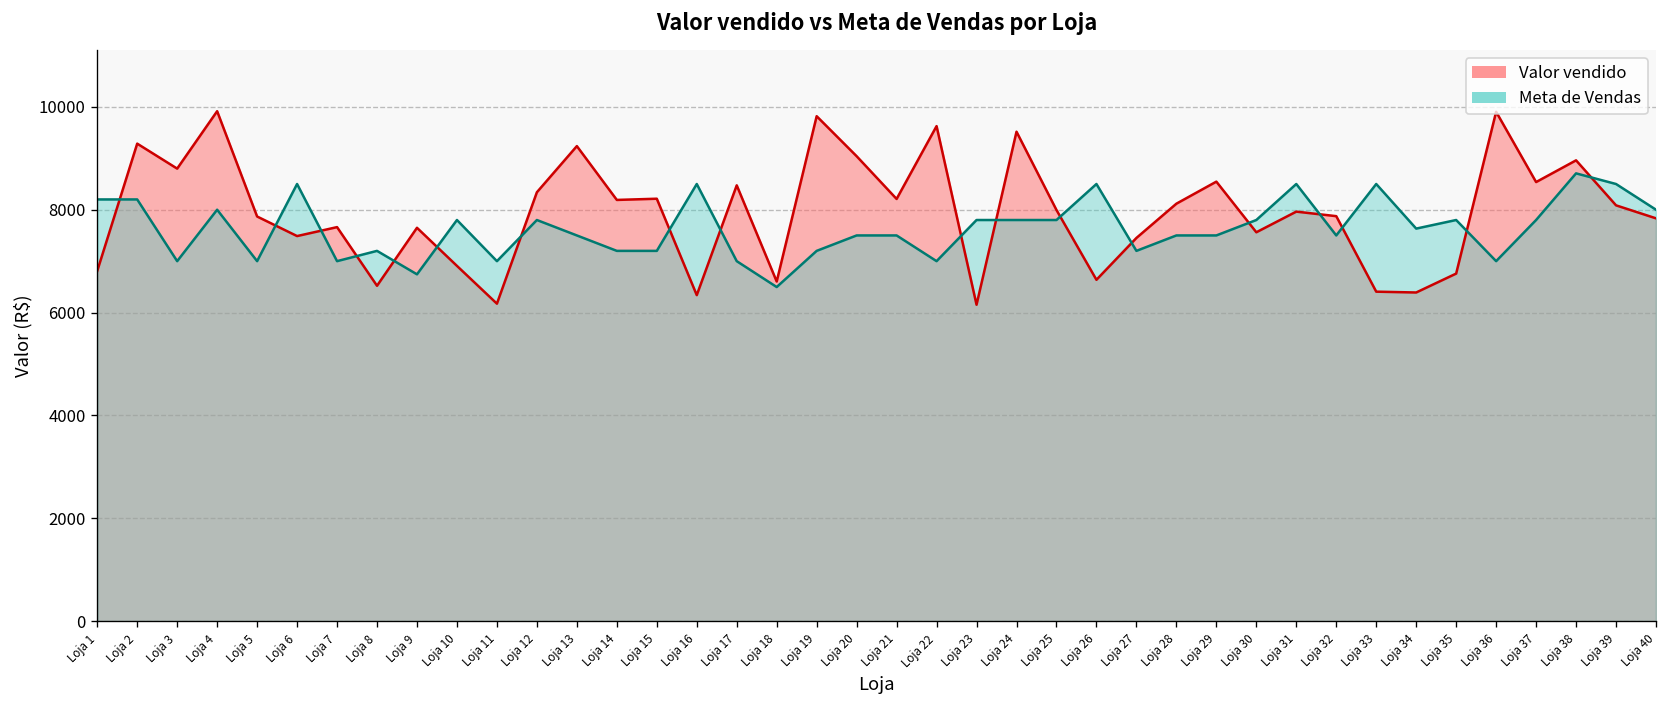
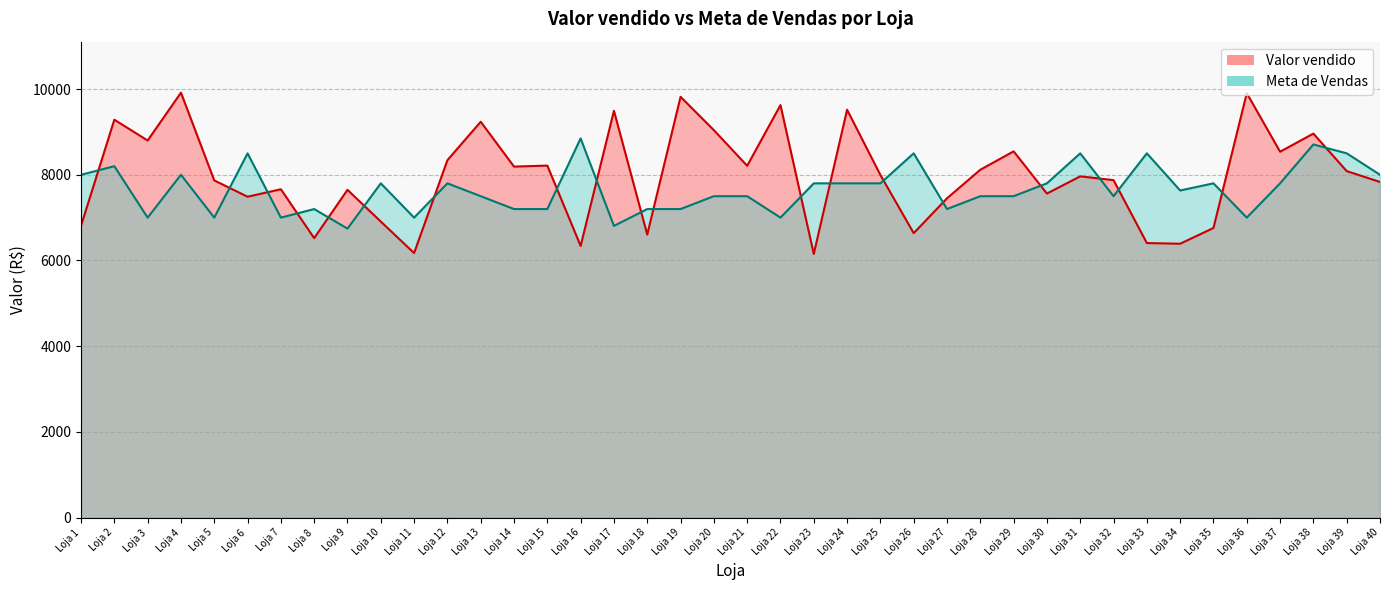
Meta de Vendas, Loja 1: 8200 -> 8000
Meta de Vendas, Loja 16: 8500 -> 8800
Valor vendido, Loja 17: 8500 -> 9500
Meta de Vendas, Loja 17: 7000 -> 6800
Meta de Vendas, Loja 18: 6500 -> 7200
